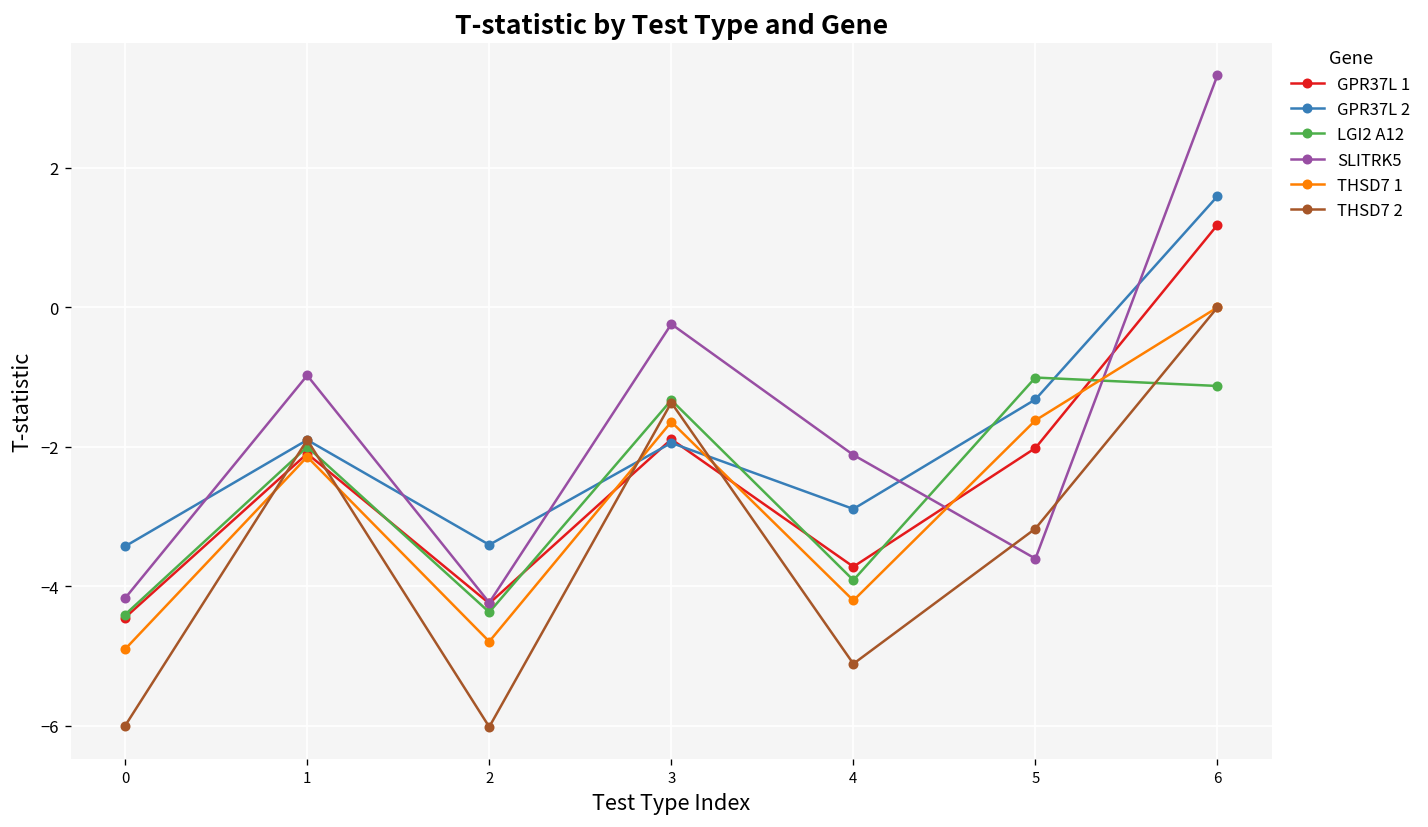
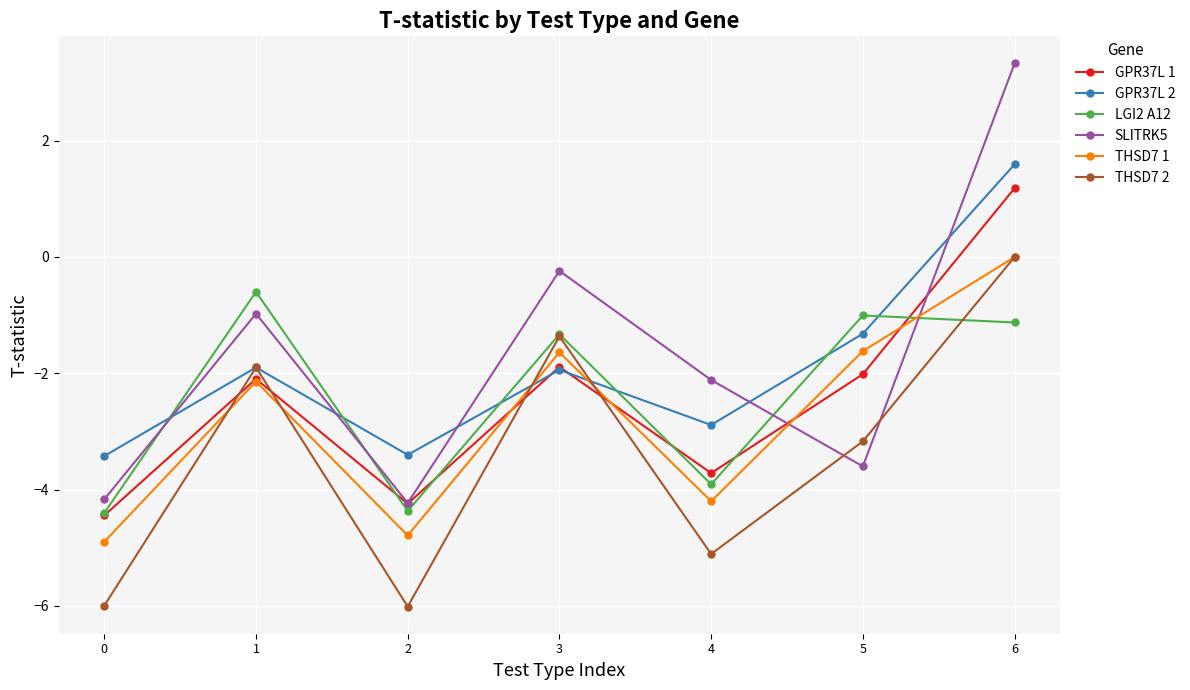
LGI2 A12, 1: -2.0 -> -0.6
